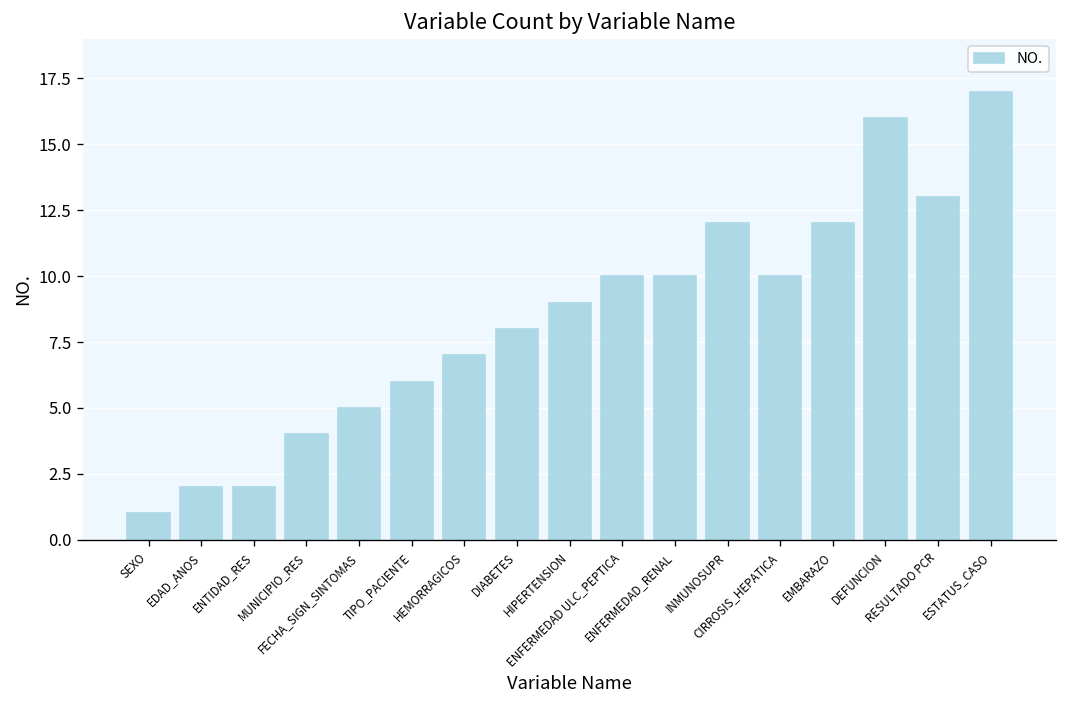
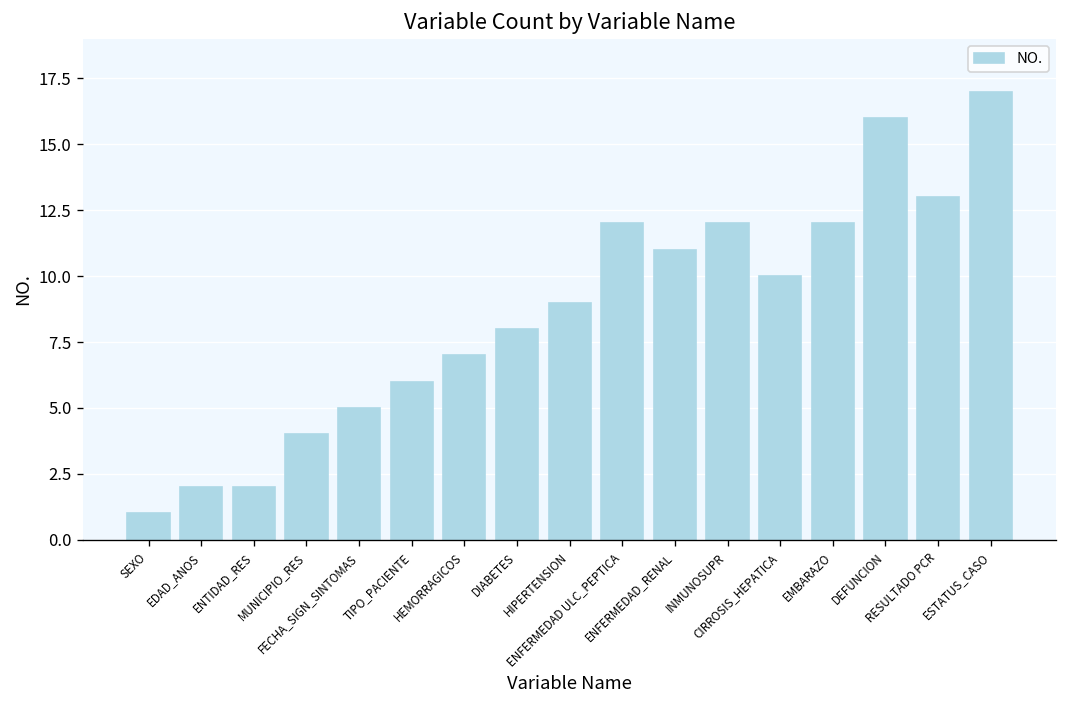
ENFERMEDAD ULC_PEPTICA: 10 -> 12
ENFERMEDAD_RENAL: 10 -> 11
